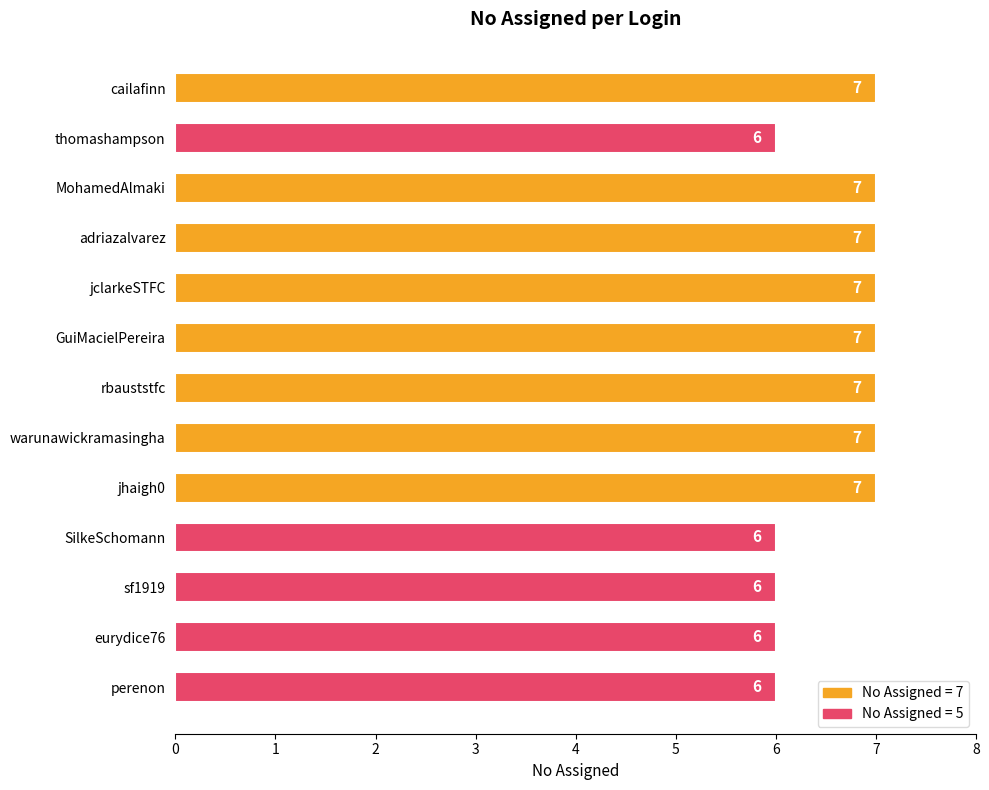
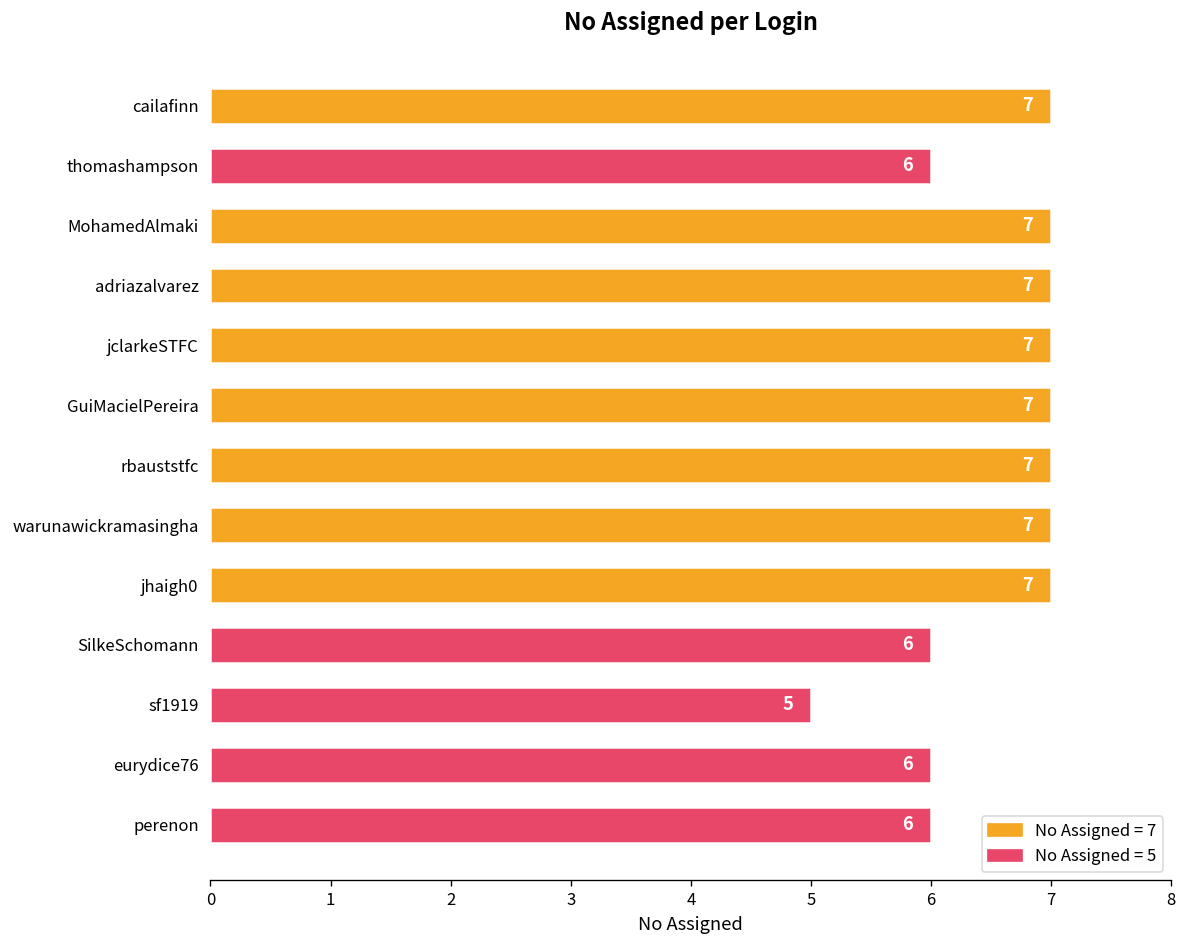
sf1919: 6 -> 5
